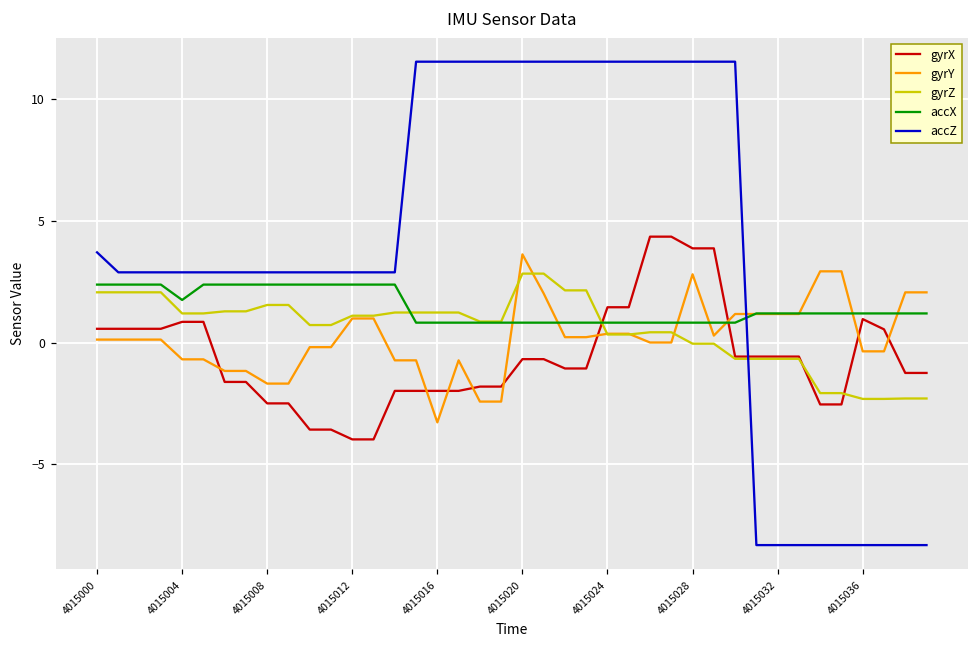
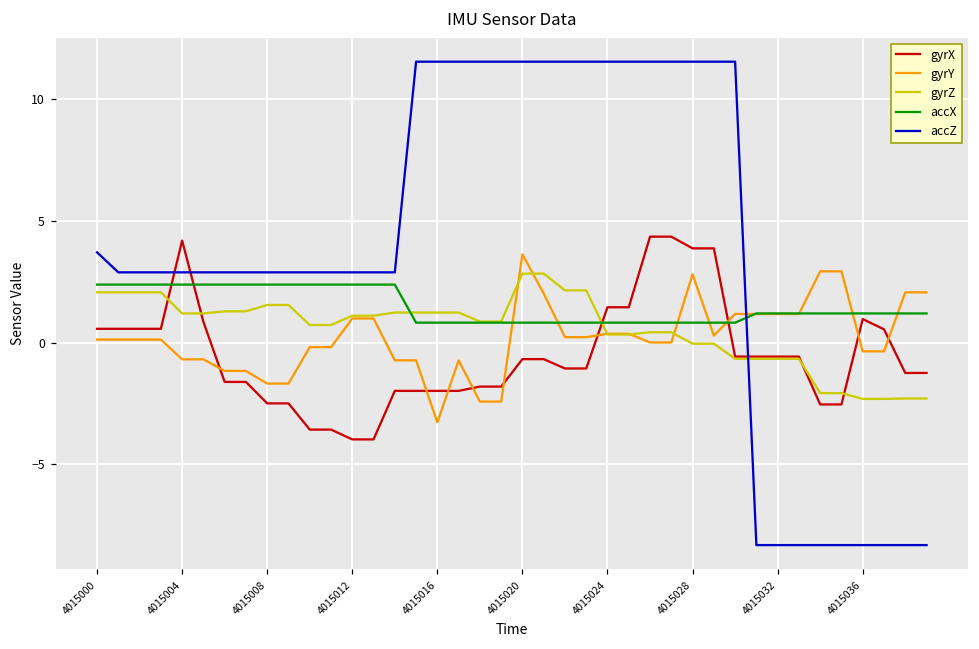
gyrX, 4015004: 0.9 -> 4.2
accX, 4015004: 1.8 -> 2.4
